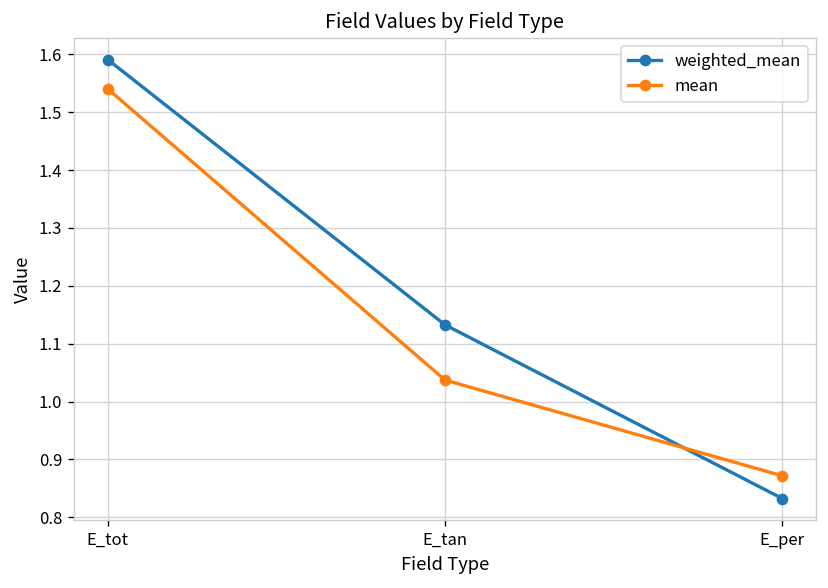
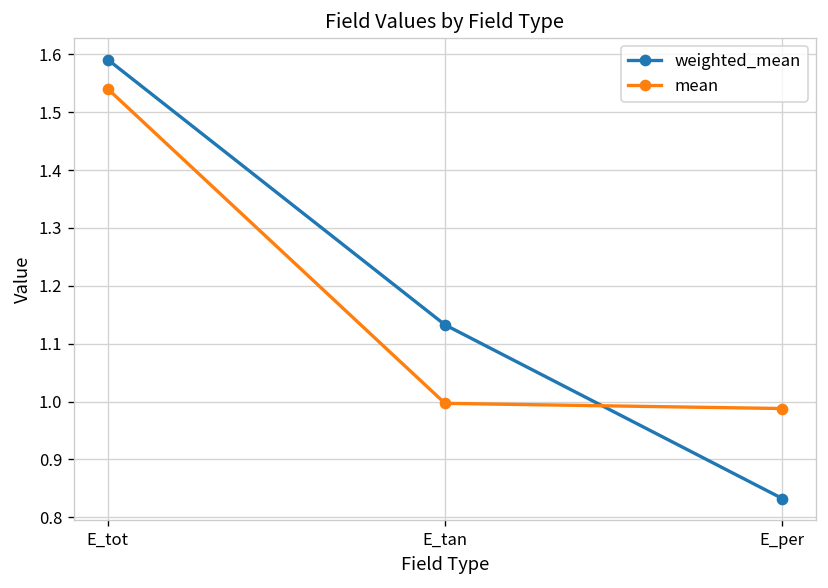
mean, E_tan: 1.04 -> 1.00
mean, E_per: 0.87 -> 0.99
